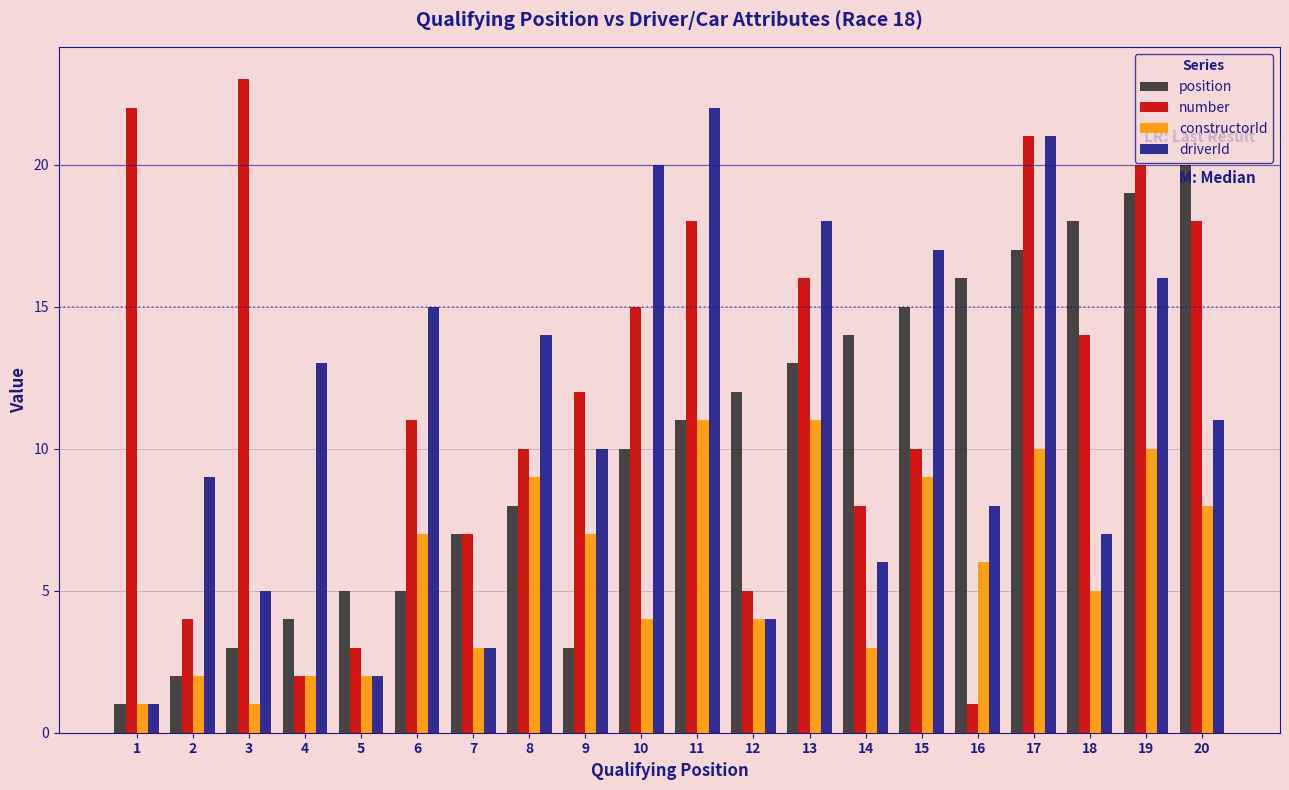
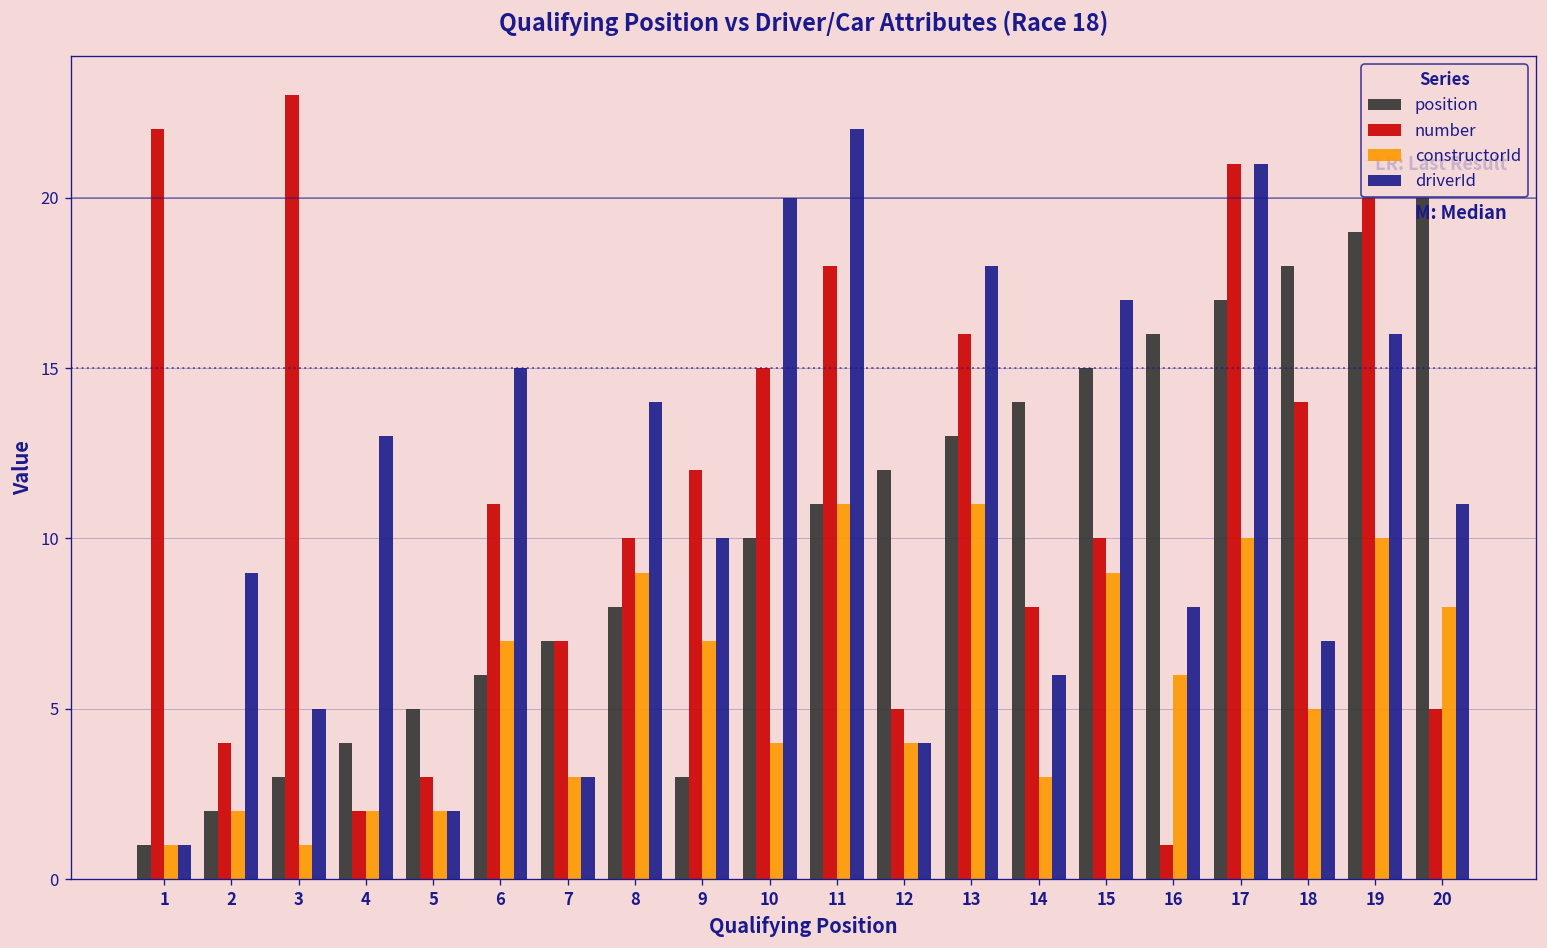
position, 6: 5 -> 6
number, 20: 18 -> 5
